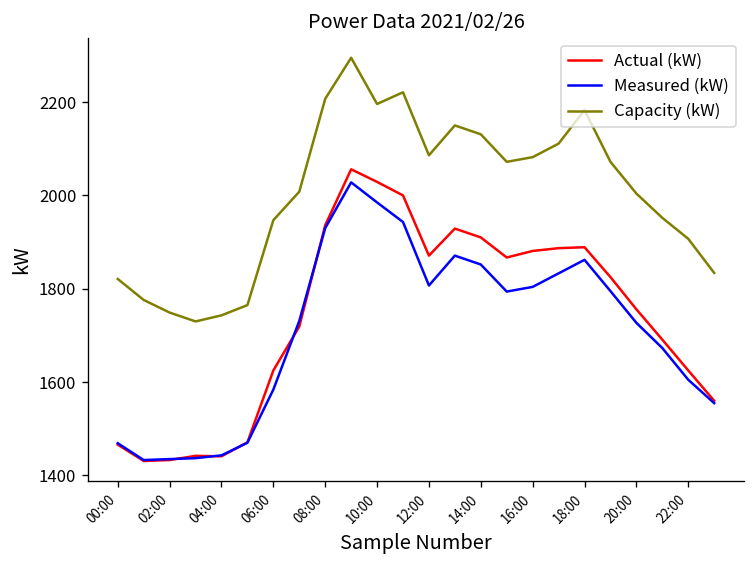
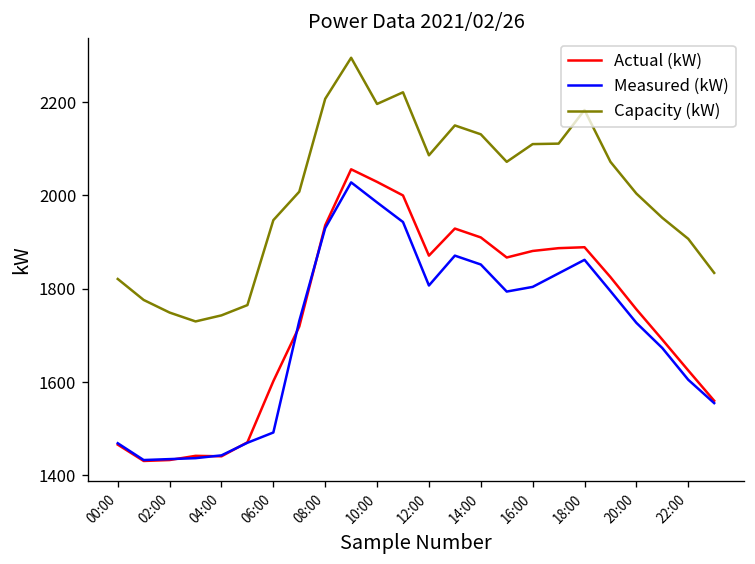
Actual (kW), 06:00: 1630 -> 1600
Measured (kW), 06:00: 1580 -> 1490
Capacity (kW), 16:00: 2080 -> 2110
